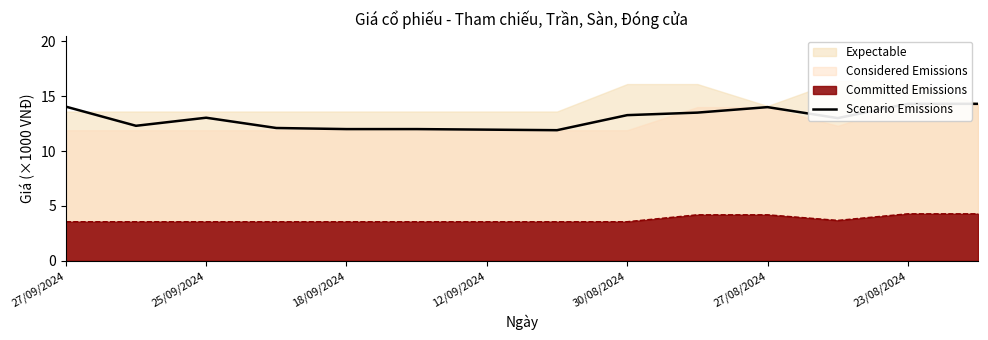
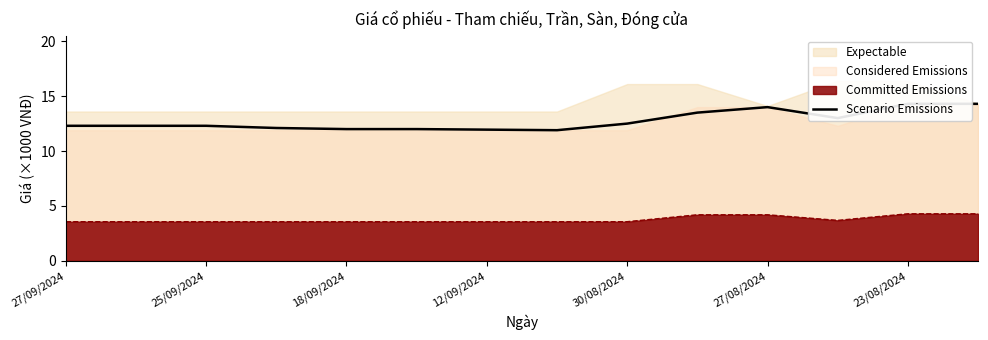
Scenario Emissions, 27/09/2024: 14.0 -> 12.3
Scenario Emissions, 25/09/2024: 13.0 -> 12.3
Scenario Emissions, 30/08/2024: 13.3 -> 12.5
